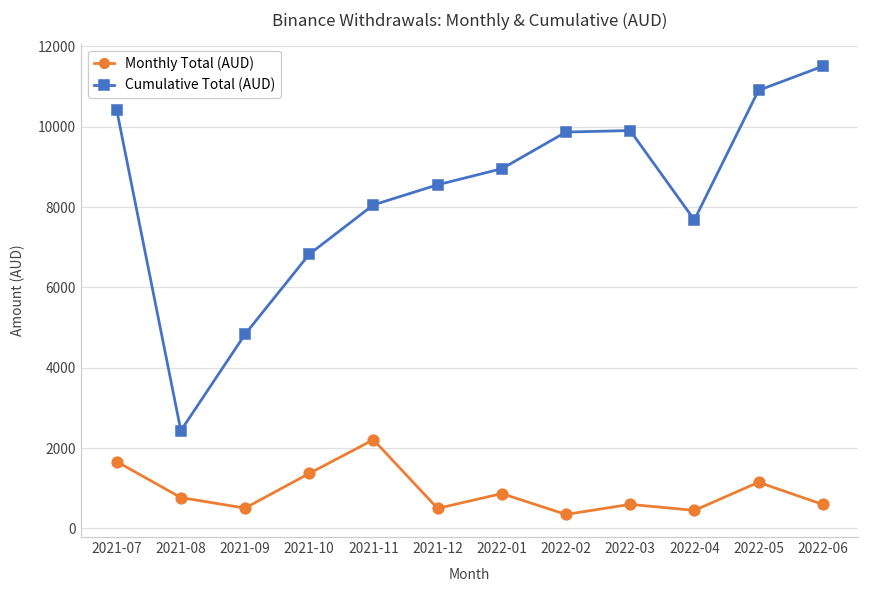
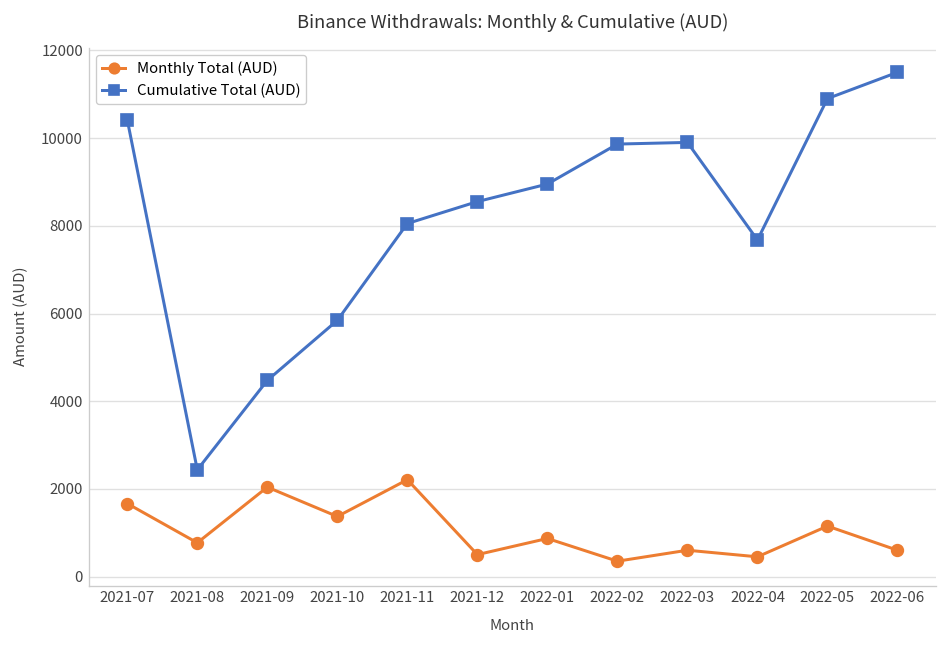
Monthly Total (AUD), 2021-09: 500 -> 2000
Cumulative Total (AUD), 2021-09: 4800 -> 4500
Cumulative Total (AUD), 2021-10: 6800 -> 5800
